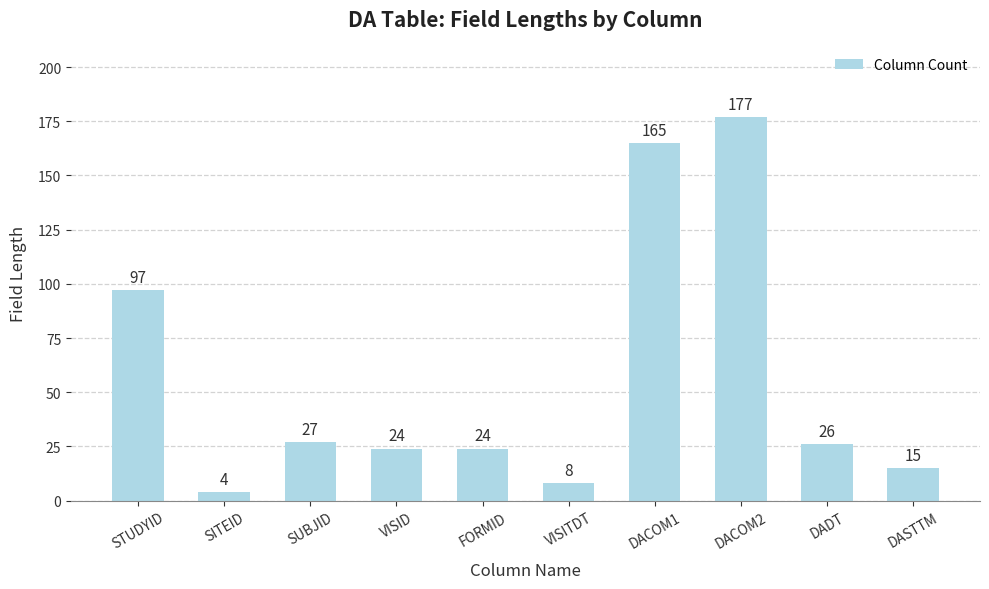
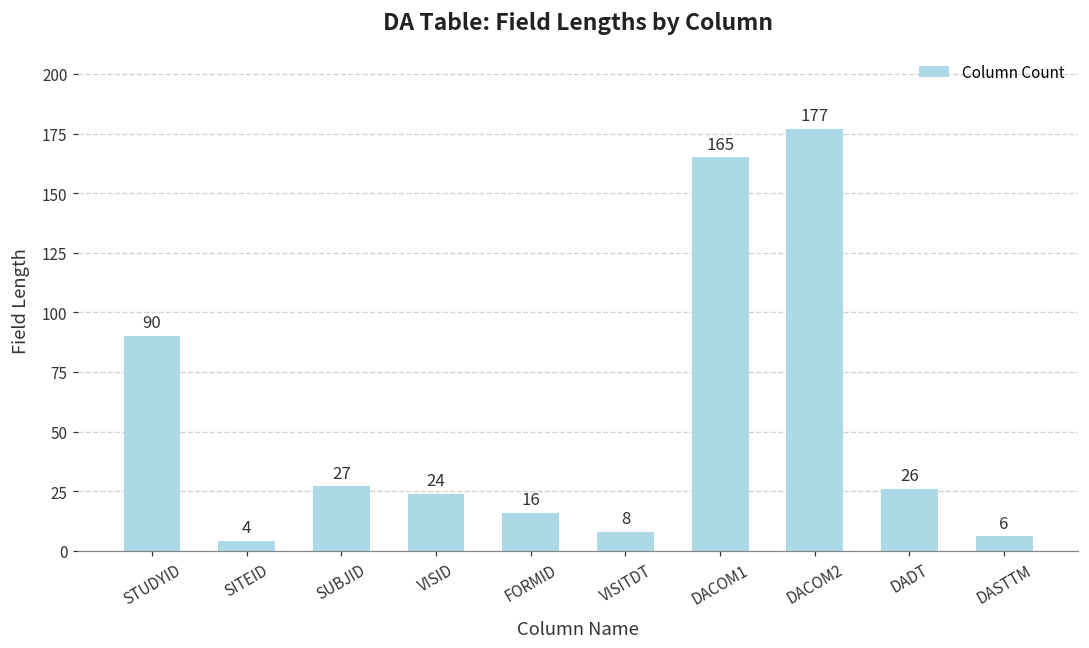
STUDYID: 97 -> 90
FORMID: 24 -> 16
DASTTM: 15 -> 6
